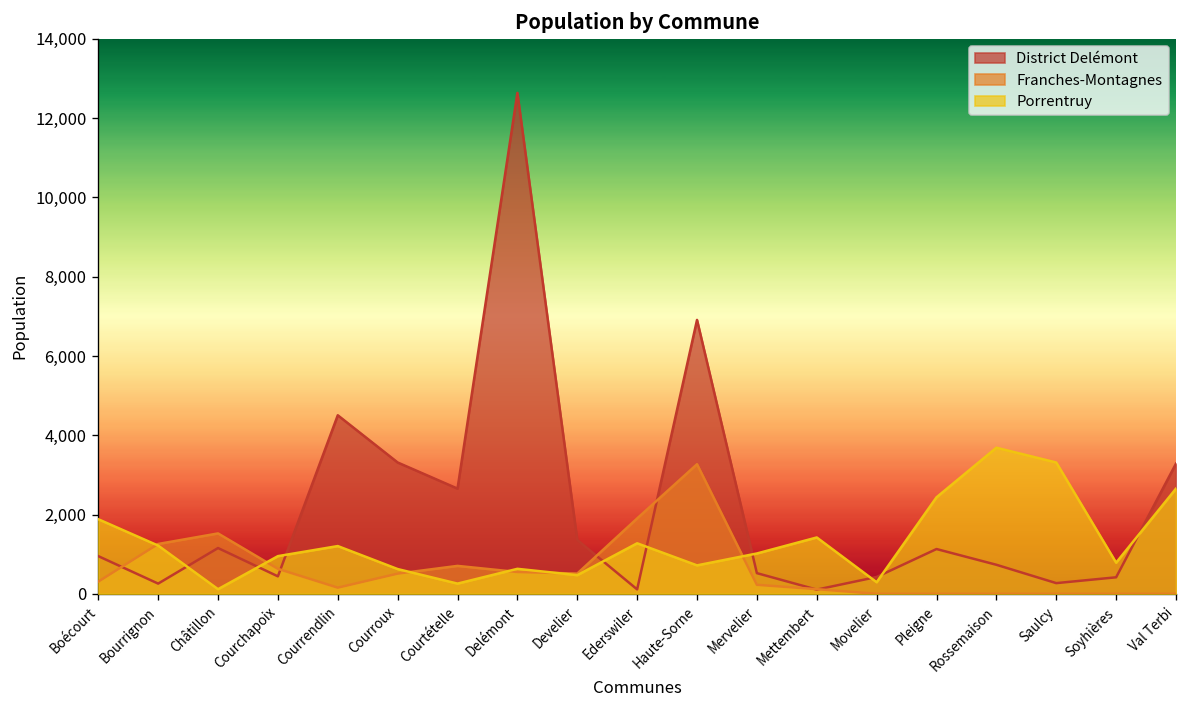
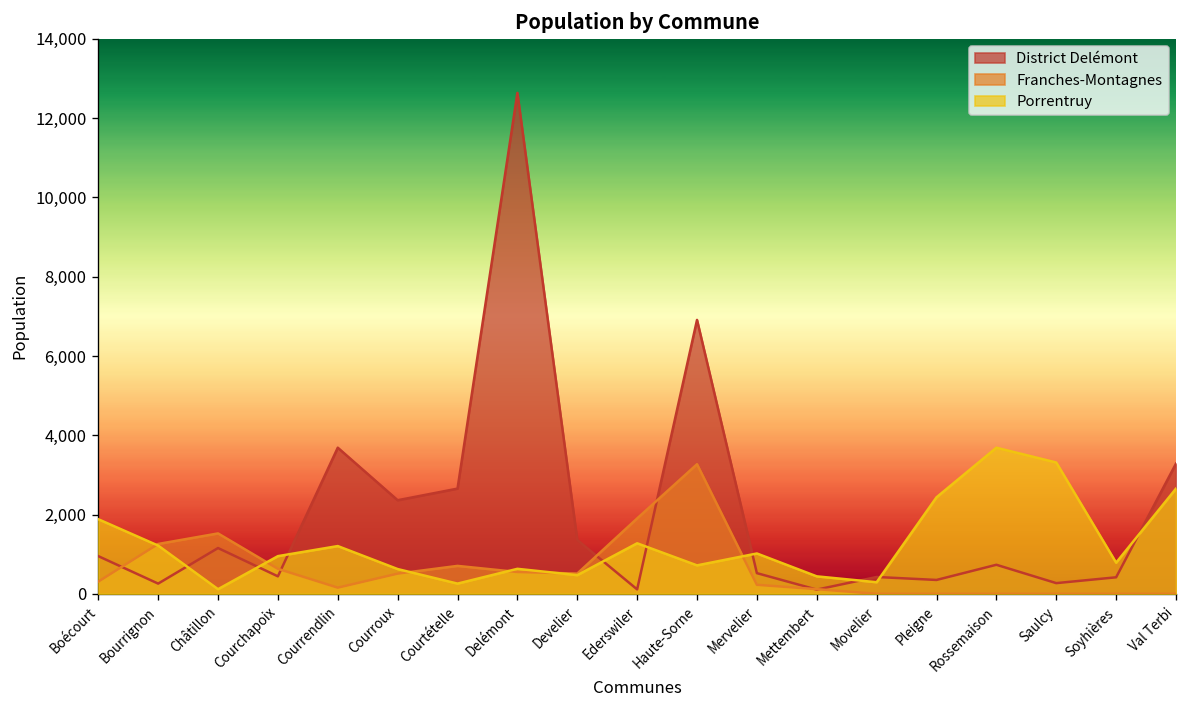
District Delémont, Courrendlin: 4,500 -> 3,700
District Delémont, Courroux: 3,300 -> 2,400
Porrentruy, Mettembert: 1,400 -> 400
District Delémont, Pleigne: 1,100 -> 400
